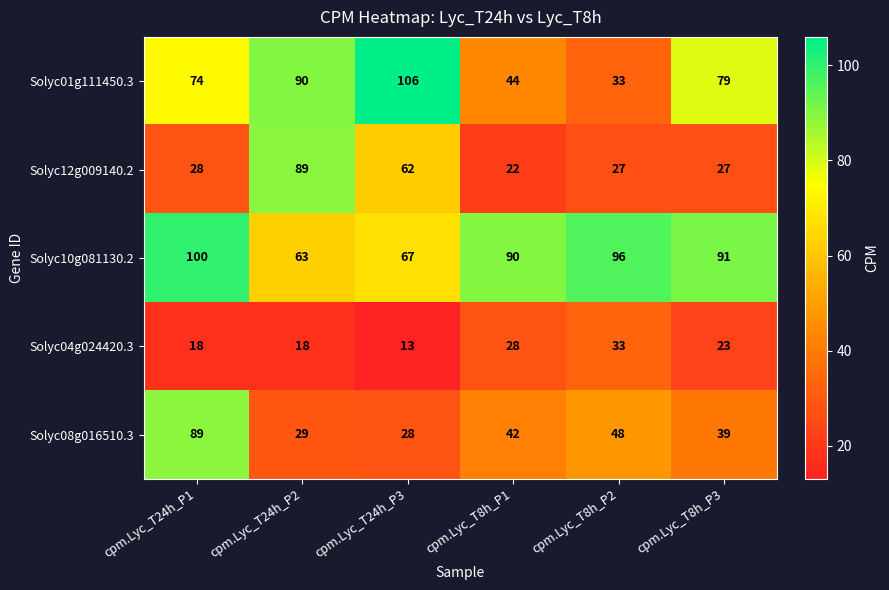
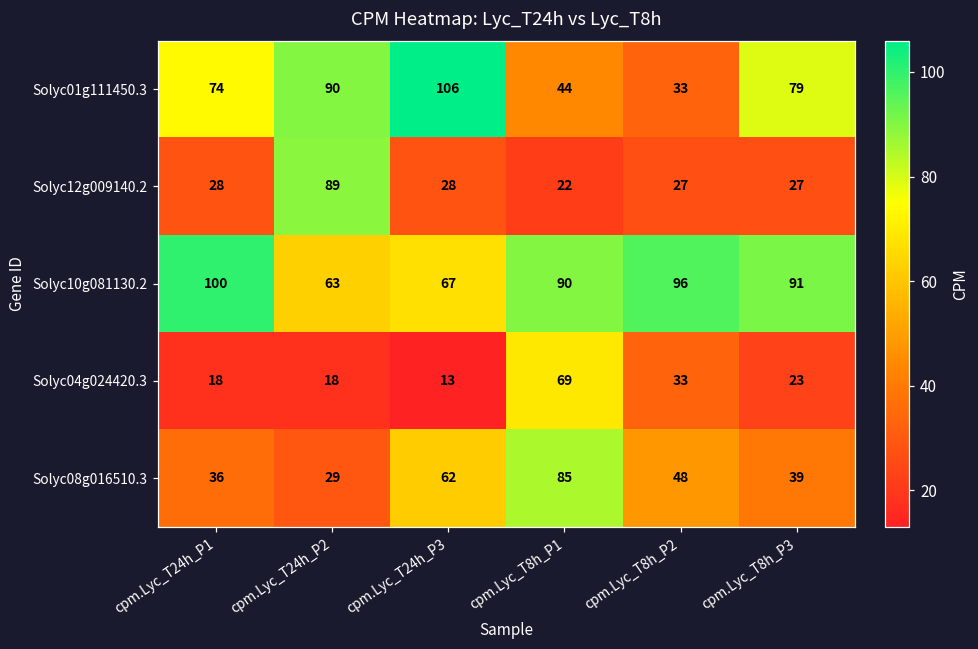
Solyc12g009140.2, cpm.Lyc_T24h_P3: 62 -> 28
Solyc04g024420.3, cpm.Lyc_T8h_P1: 28 -> 69
Solyc08g016510.3, cpm.Lyc_T24h_P1: 89 -> 36
Solyc08g016510.3, cpm.Lyc_T24h_P3: 28 -> 62
Solyc08g016510.3, cpm.Lyc_T8h_P1: 42 -> 85
